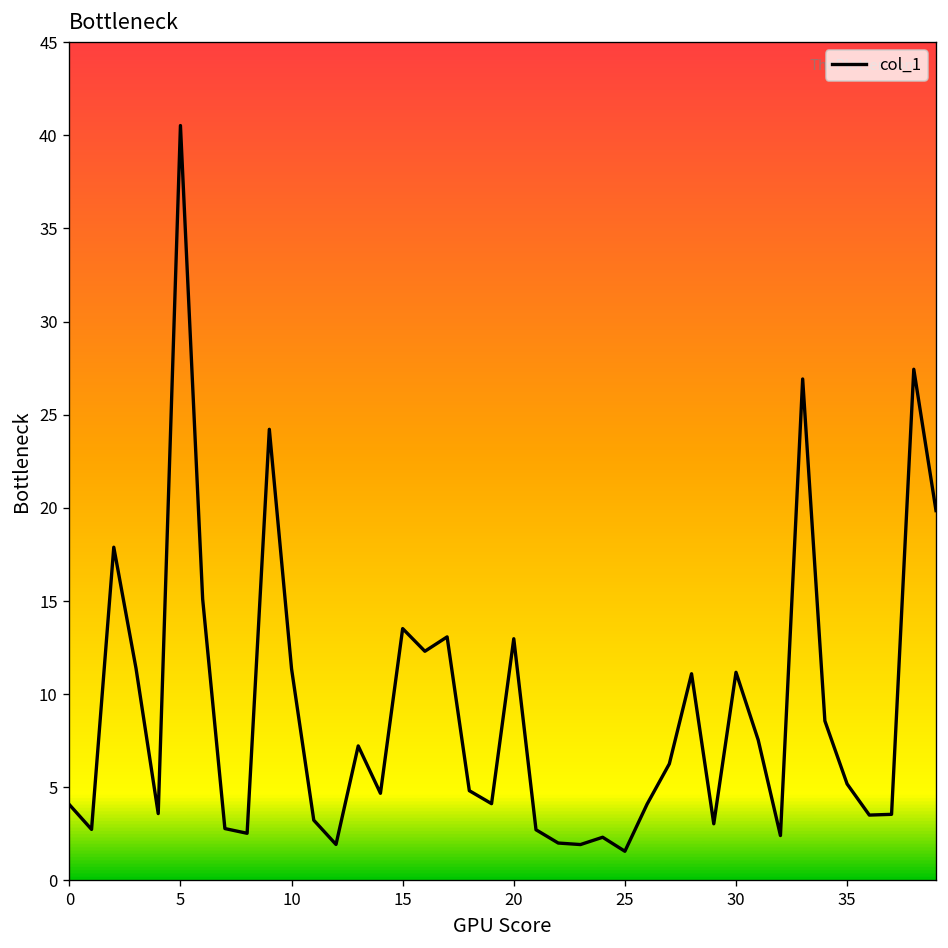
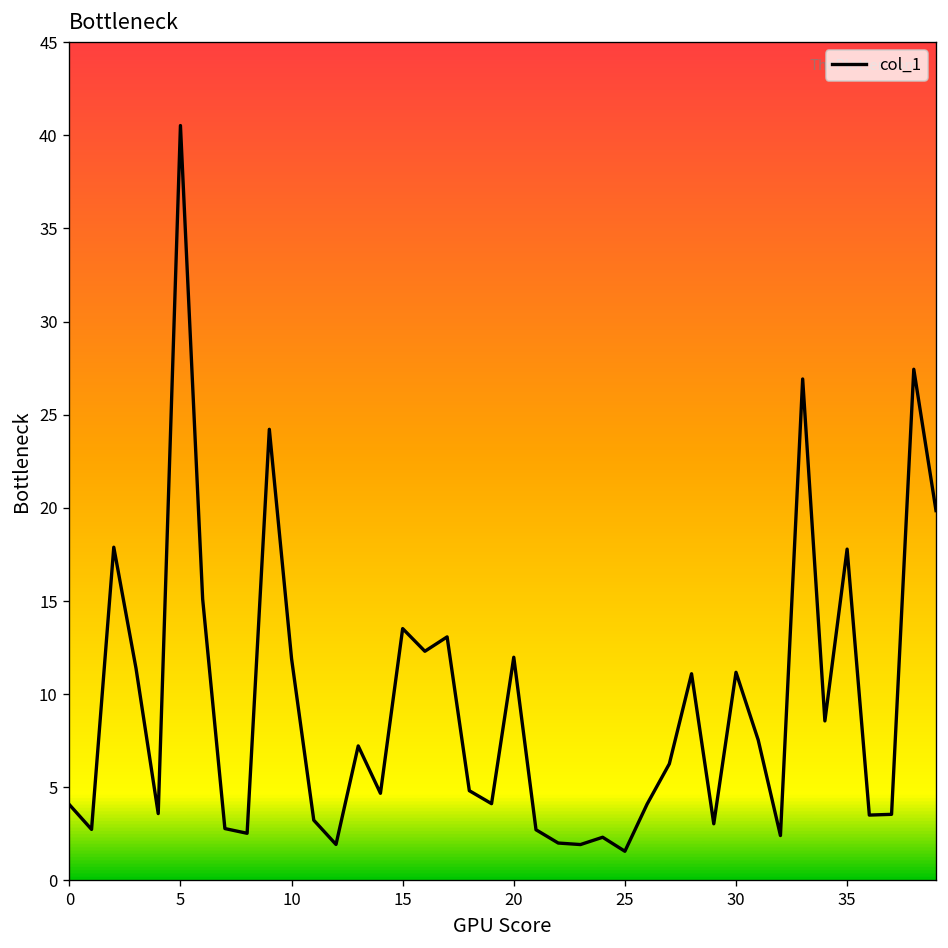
10: 11.4 -> 11.9
20: 13.0 -> 12.0
35: 5.2 -> 17.8
